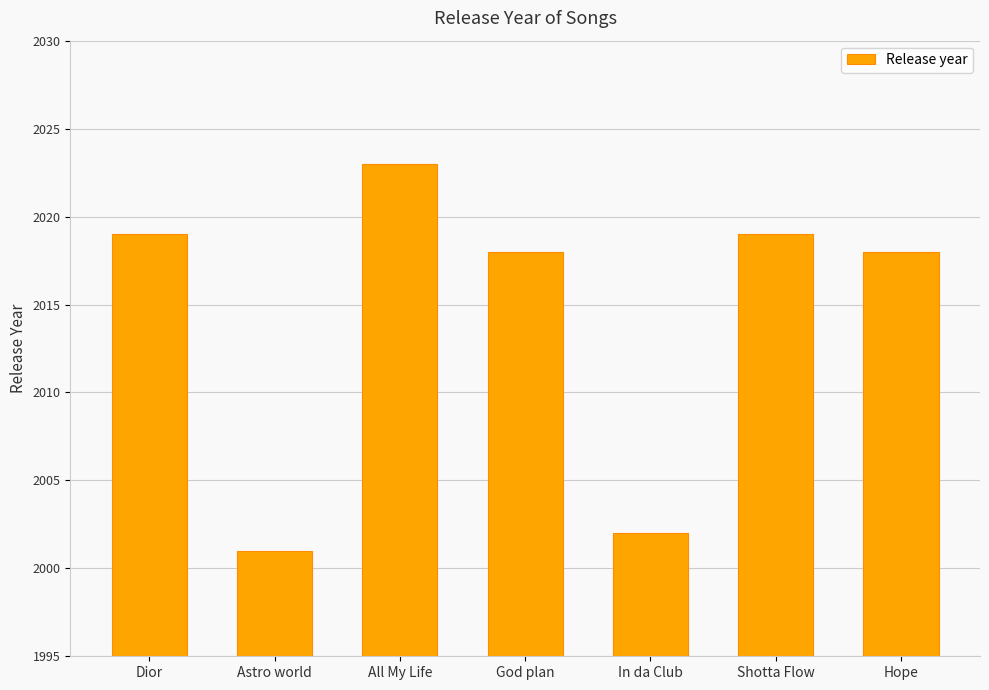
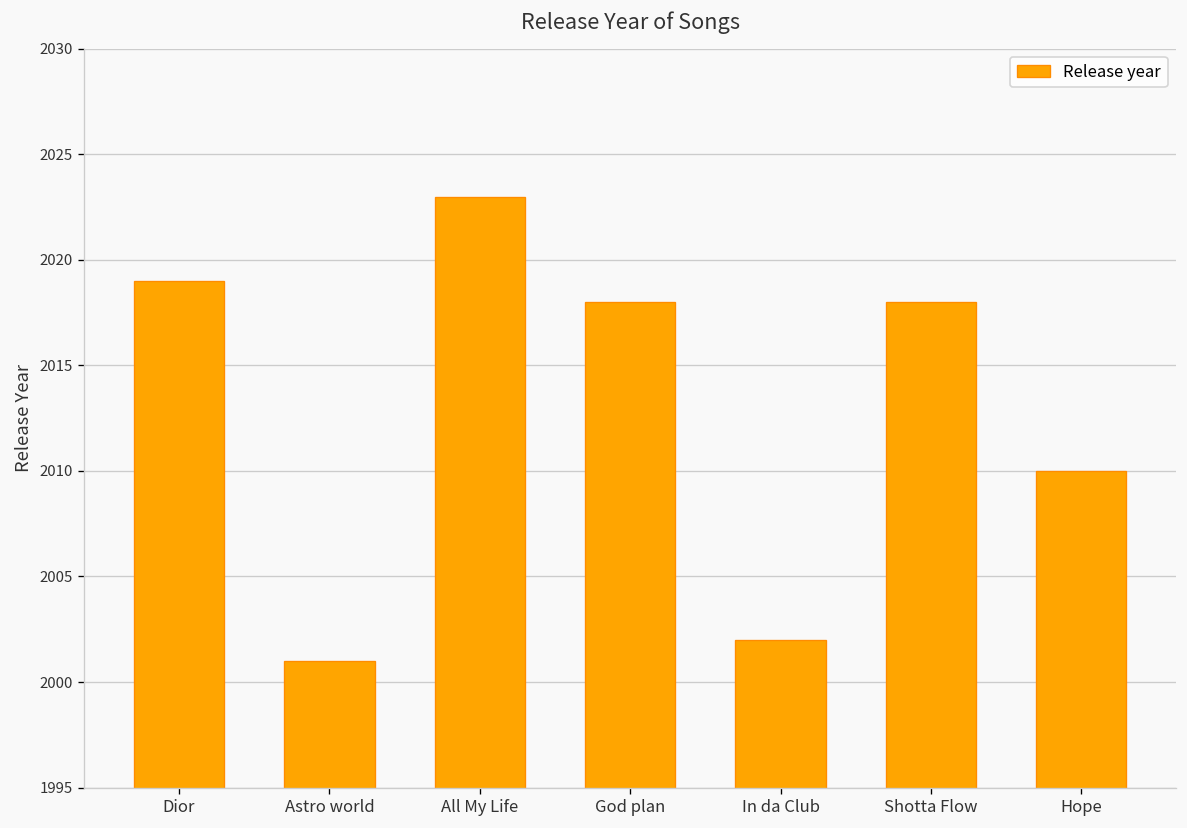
Shotta Flow: 2019 -> 2018
Hope: 2018 -> 2010
